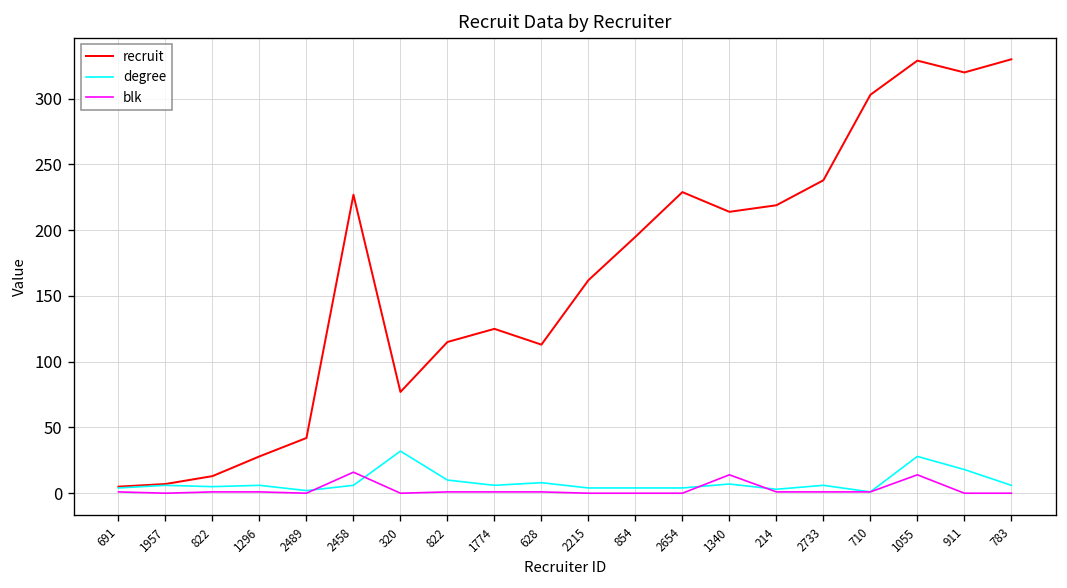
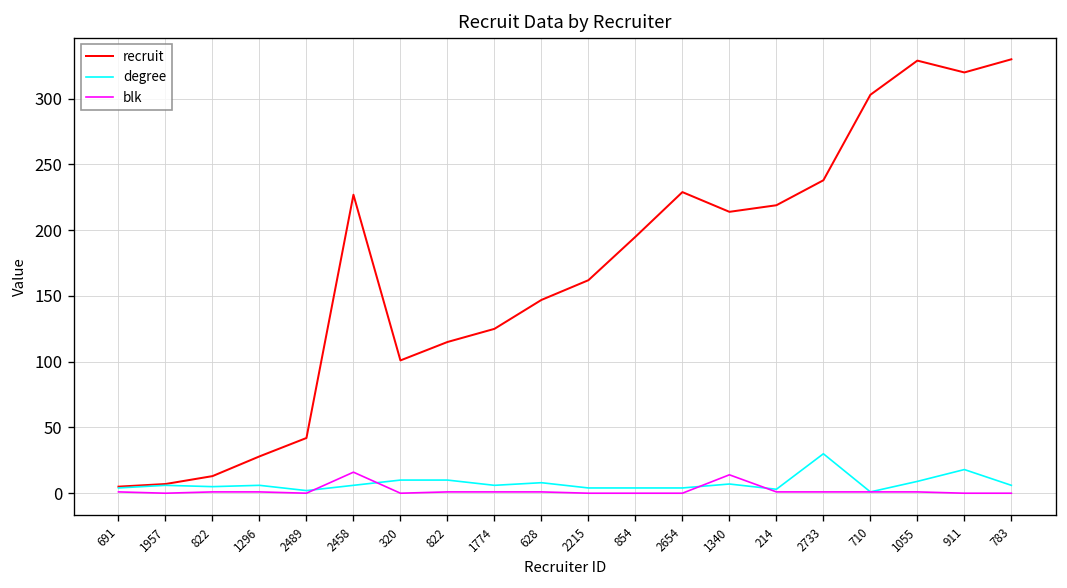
recruit, 320: 77 -> 101
degree, 320: 32 -> 10
recruit, 628: 113 -> 147
degree, 2733: 6 -> 30
degree, 1055: 28 -> 9
blk, 1055: 14 -> 1
